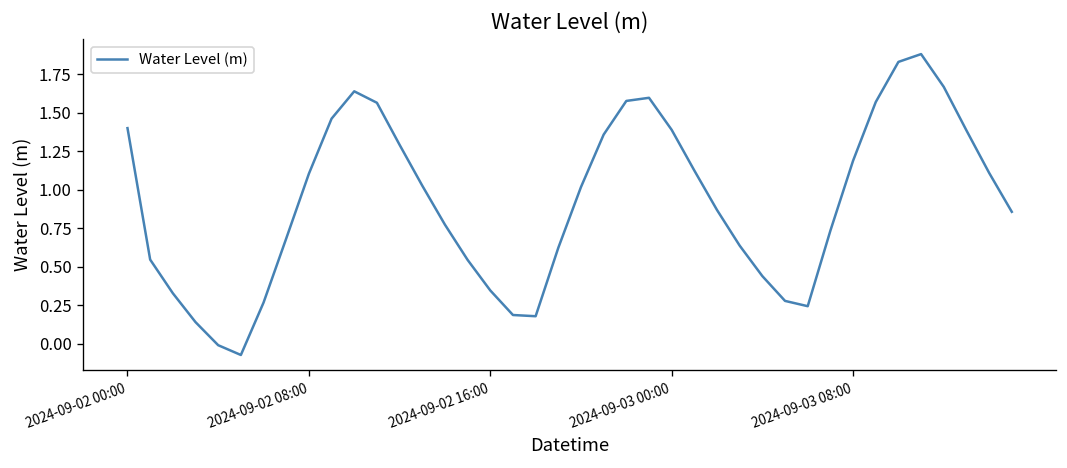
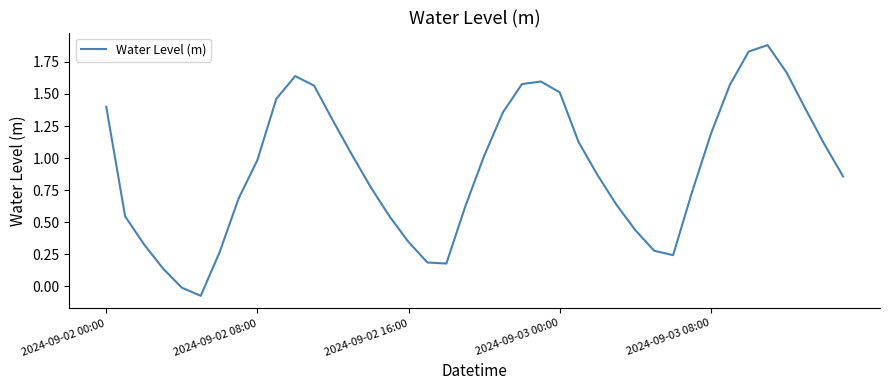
2024-09-02 08:00: 1.10 -> 0.98
2024-09-03 00:00: 1.39 -> 1.51
